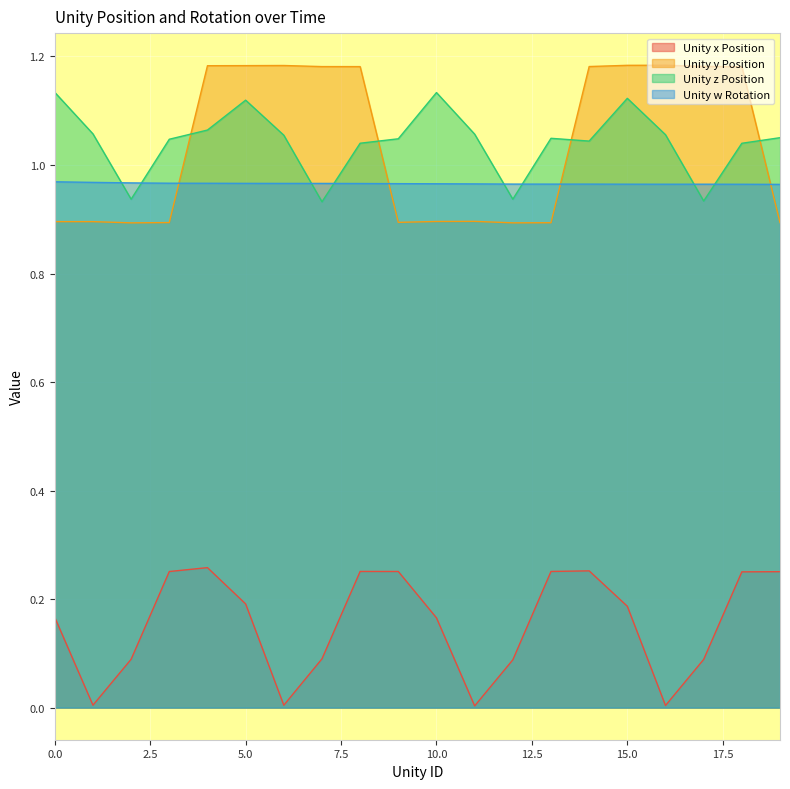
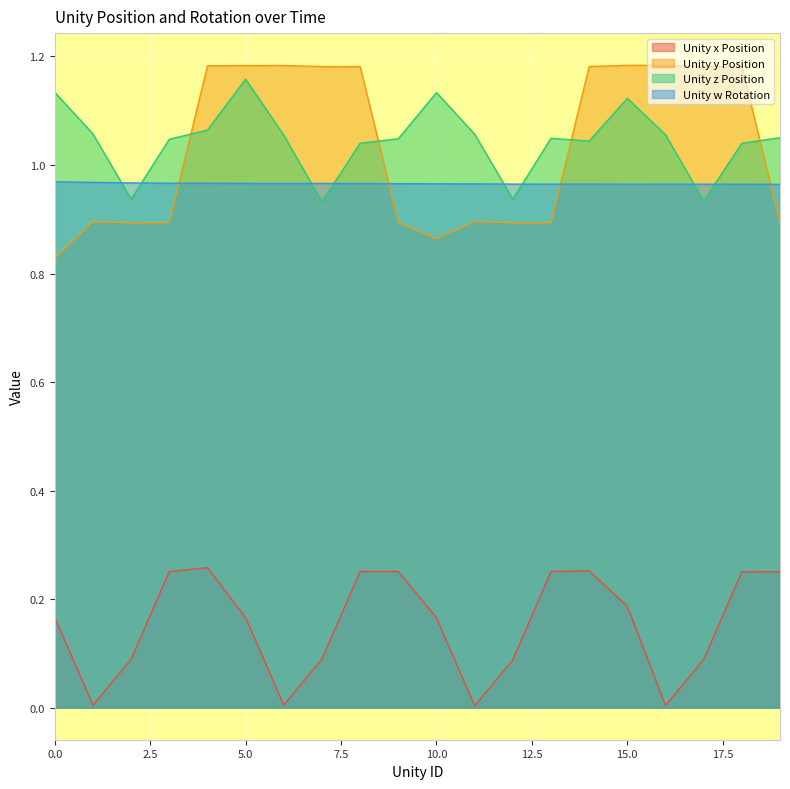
Unity y Position, 0.0: 0.90 -> 0.83
Unity x Position, 5.0: 0.19 -> 0.17
Unity z Position, 5.0: 1.12 -> 1.16
Unity y Position, 10.0: 0.90 -> 0.86
